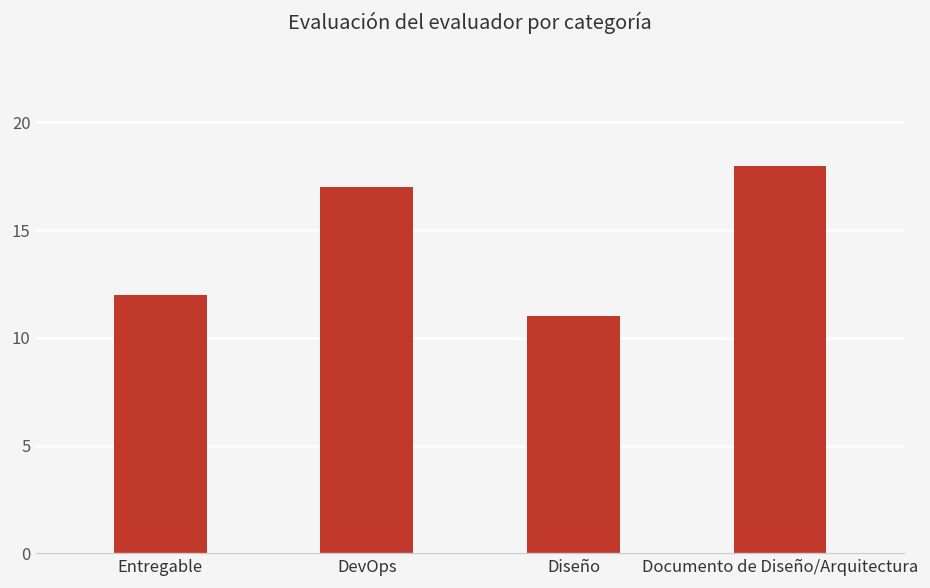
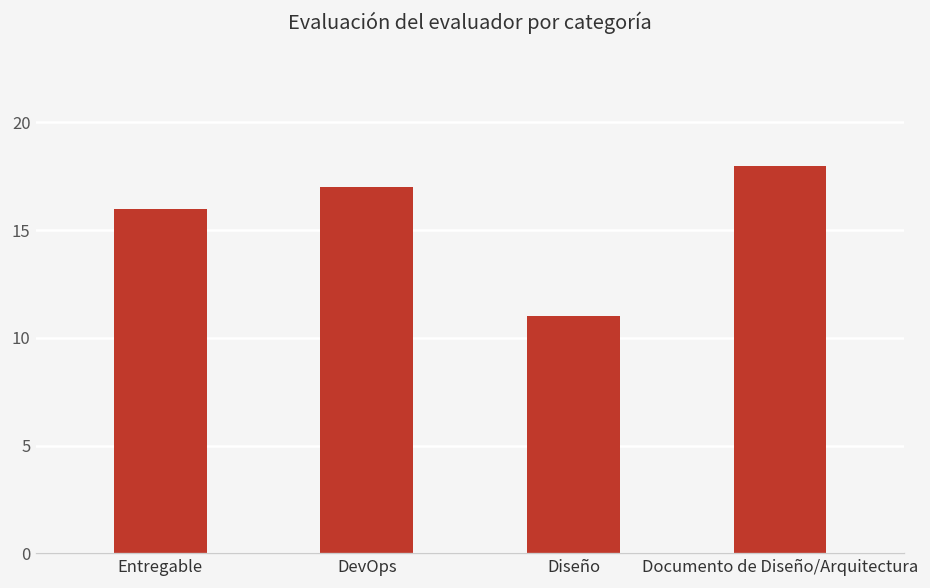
Entregable: 12 -> 16
